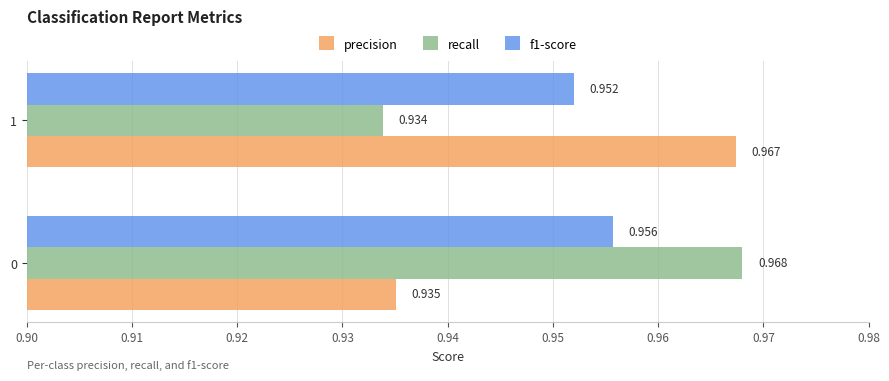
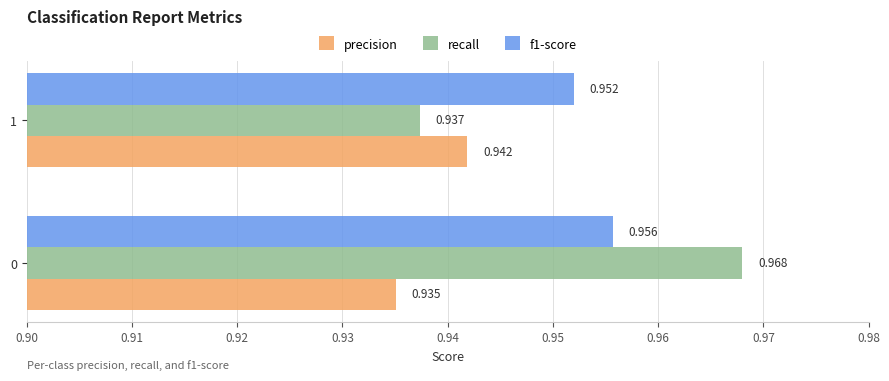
recall, 1: 0.934 -> 0.937
precision, 1: 0.967 -> 0.942
